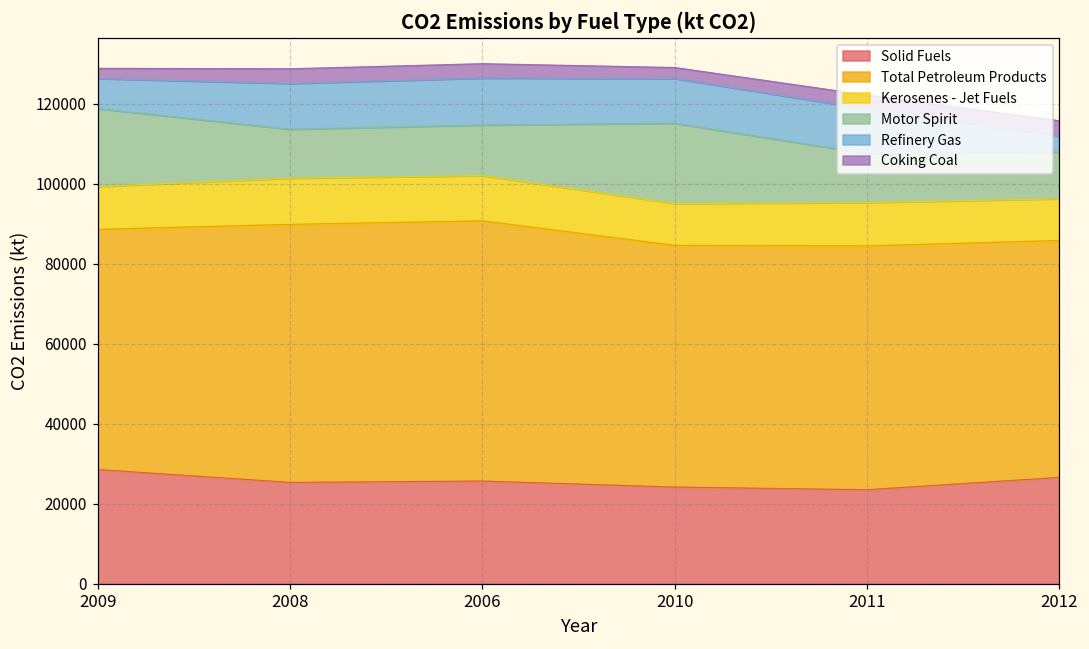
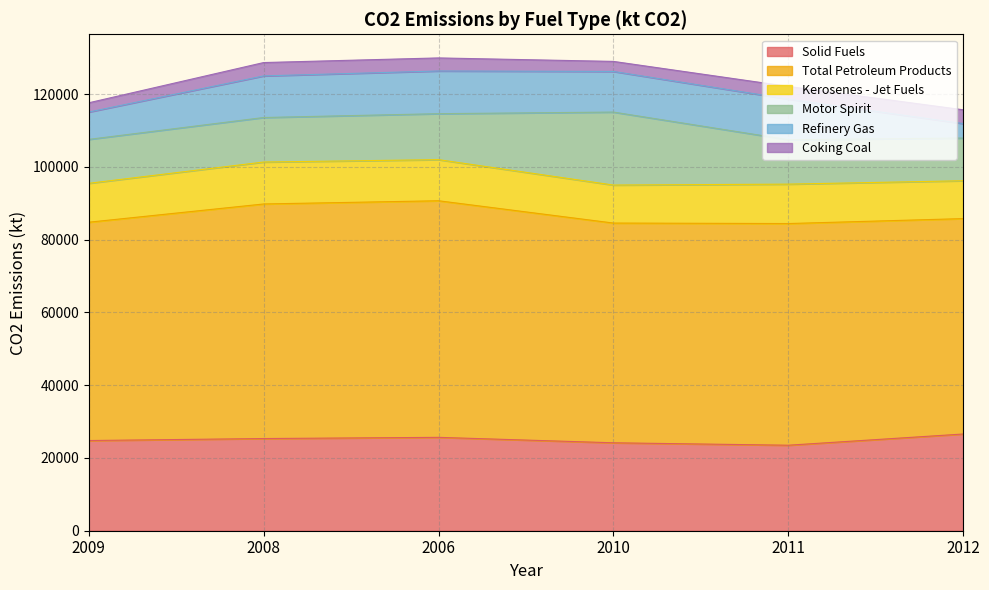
Solid Fuels, 2009: 29000 -> 25000
Motor Spirit, 2009: 19000 -> 12000
